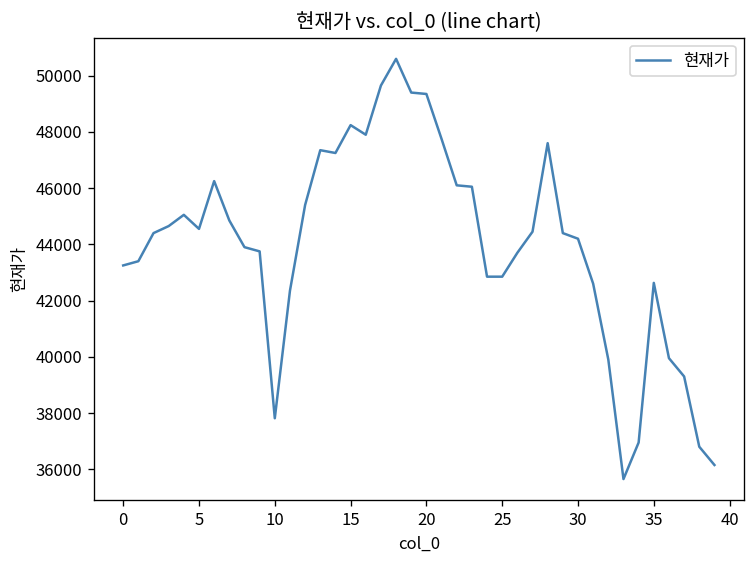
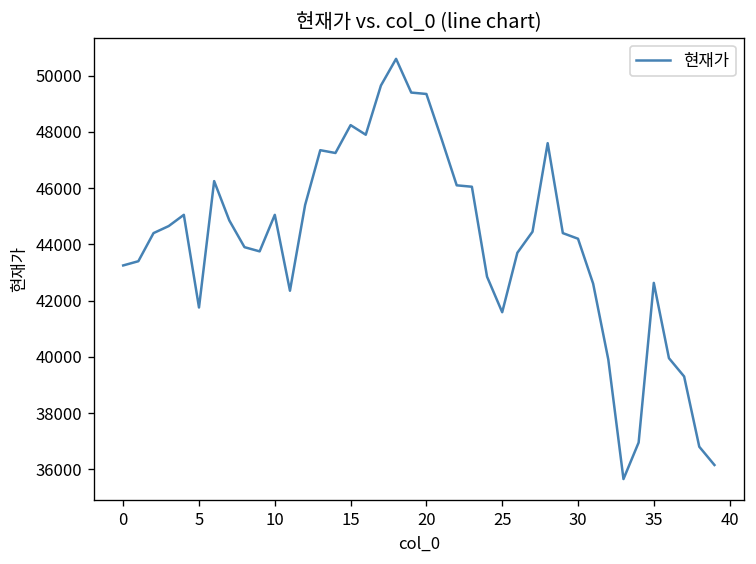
5: 44600 -> 41800
10: 37800 -> 45100
25: 42900 -> 41600
